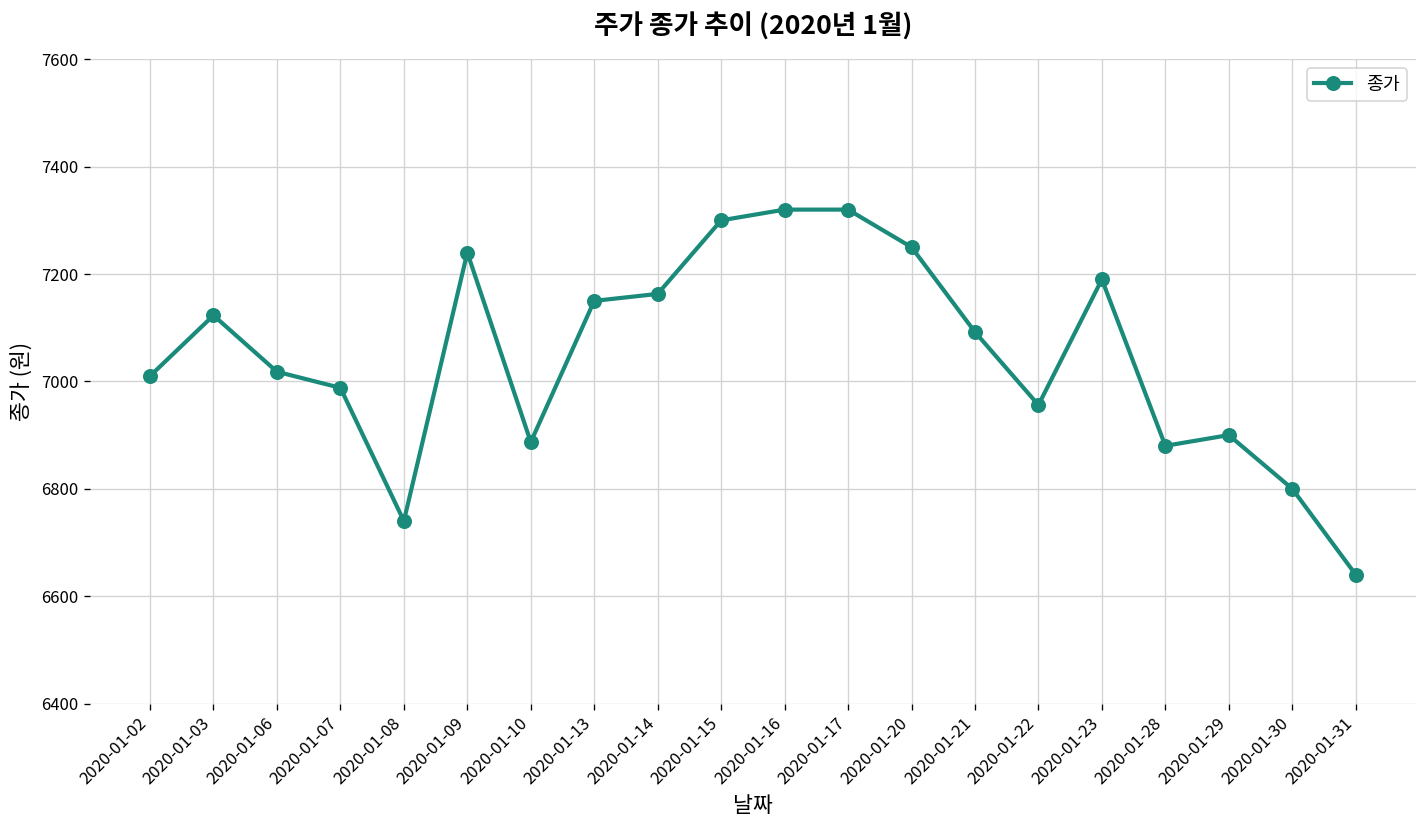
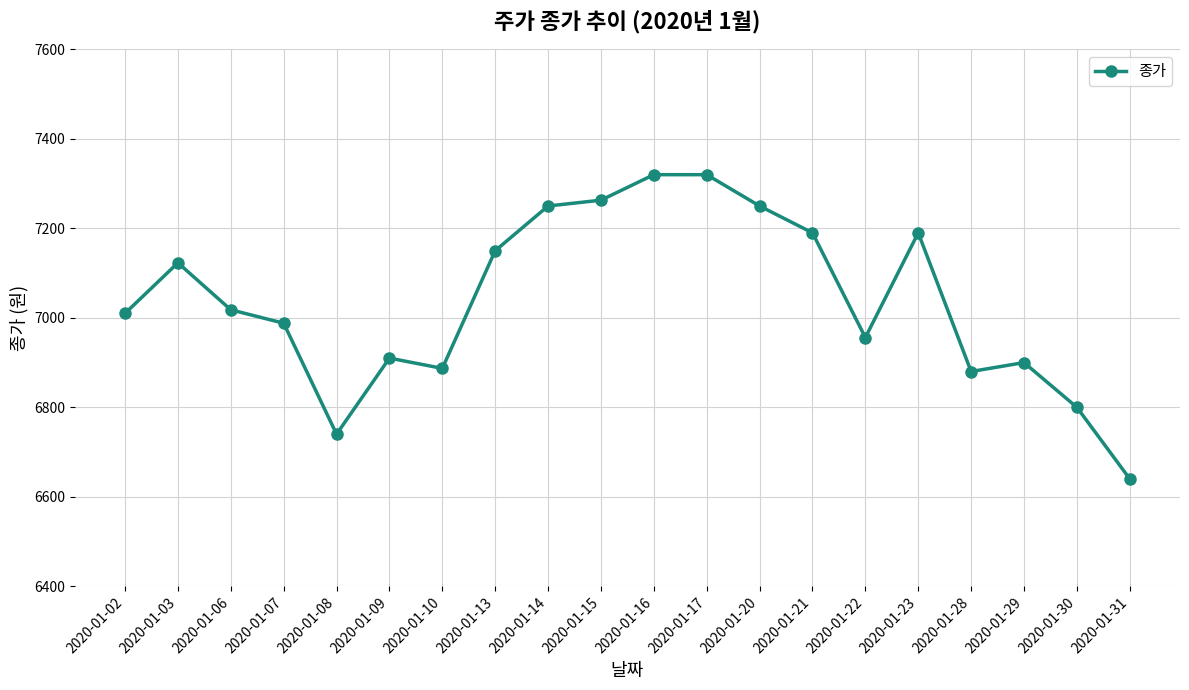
2020-01-09: 7240 -> 6910
2020-01-14: 7160 -> 7250
2020-01-15: 7300 -> 7260
2020-01-21: 7090 -> 7190
